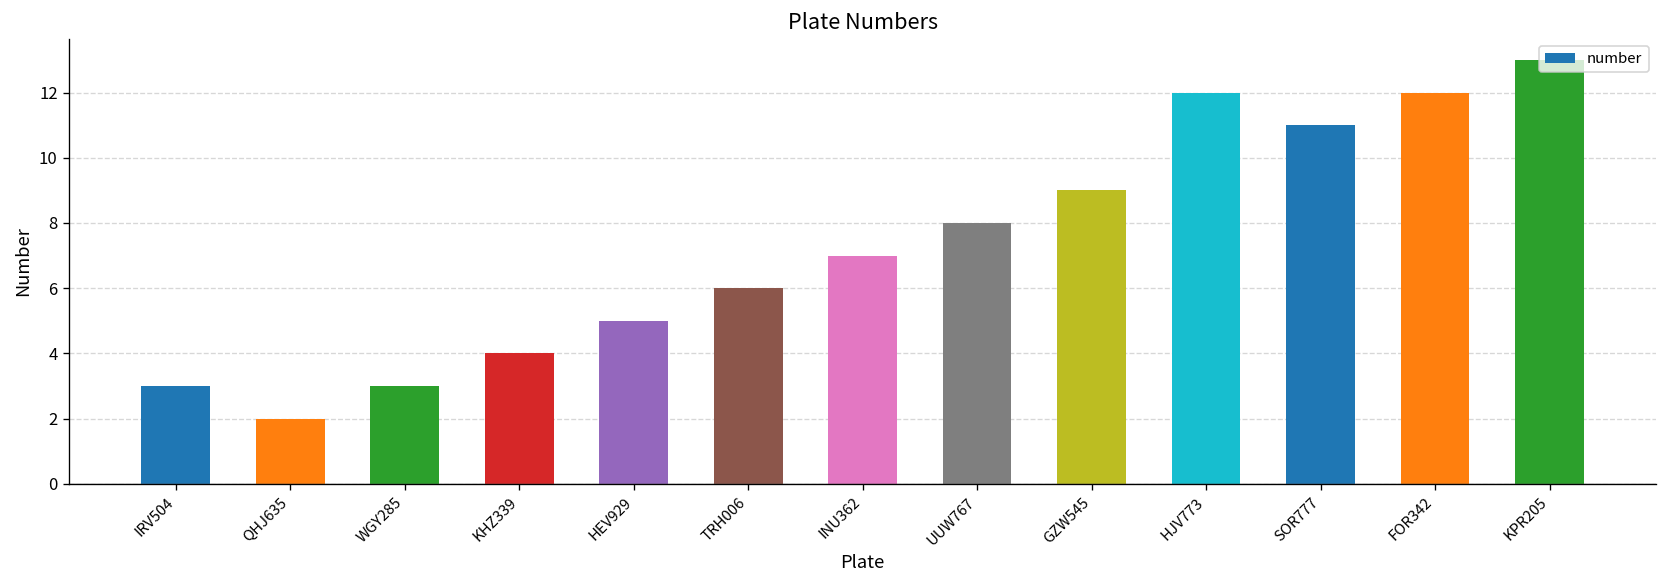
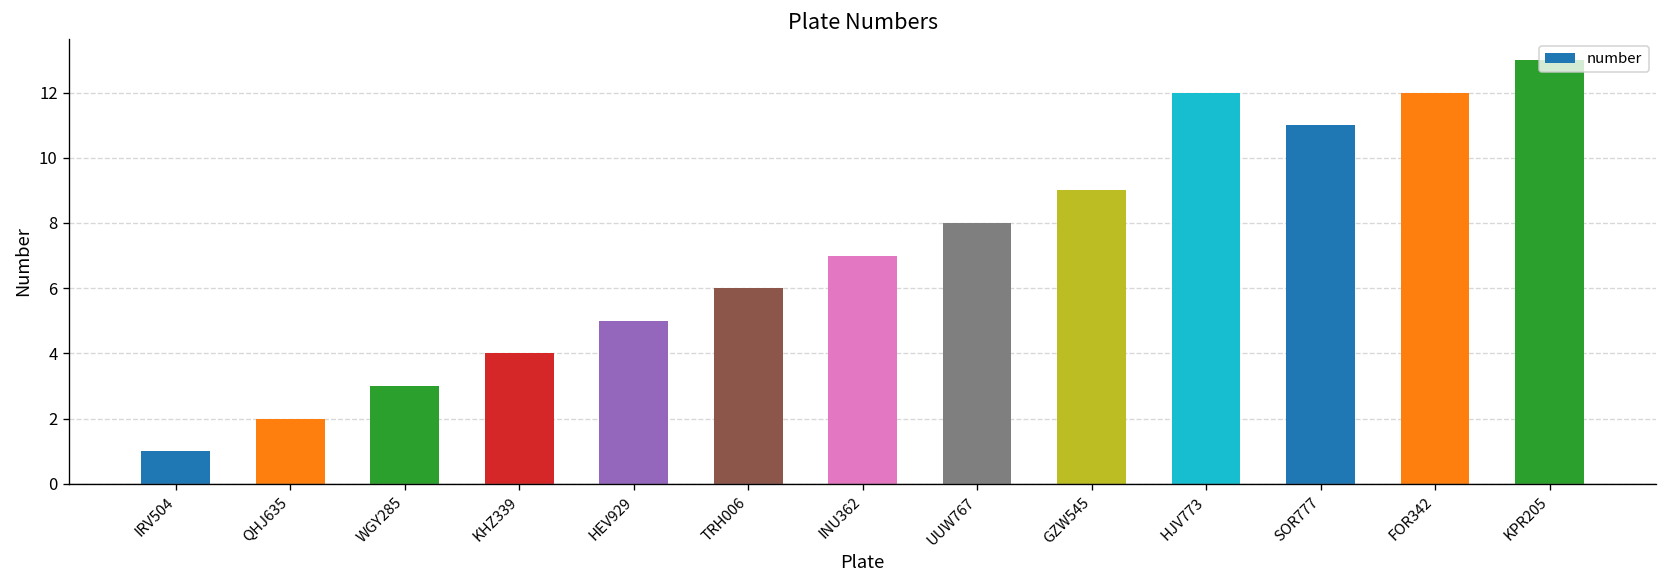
IRV504: 3 -> 1
